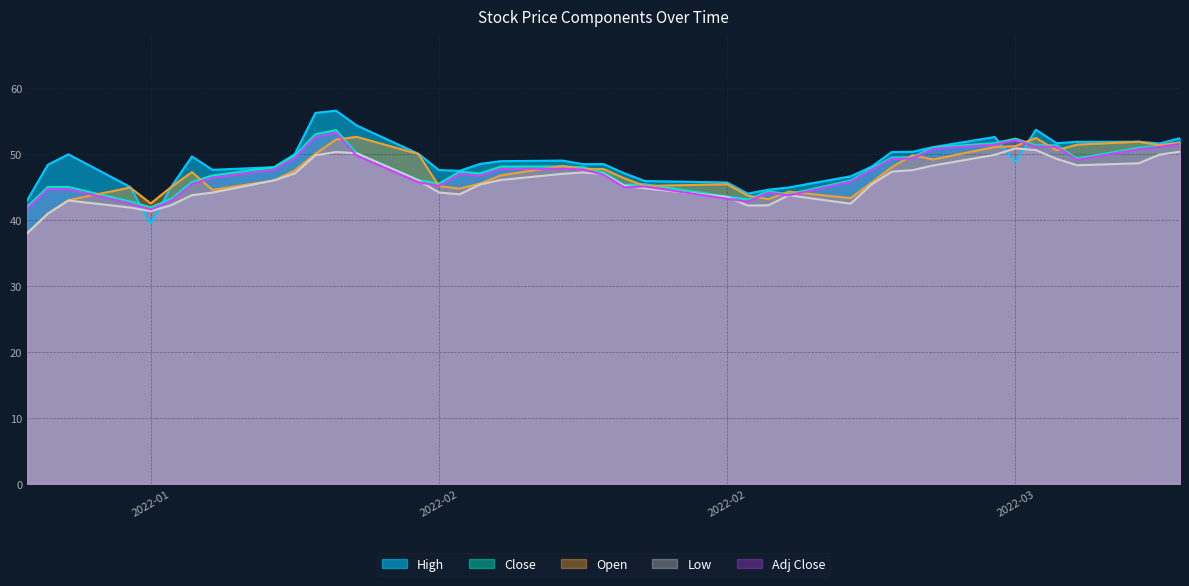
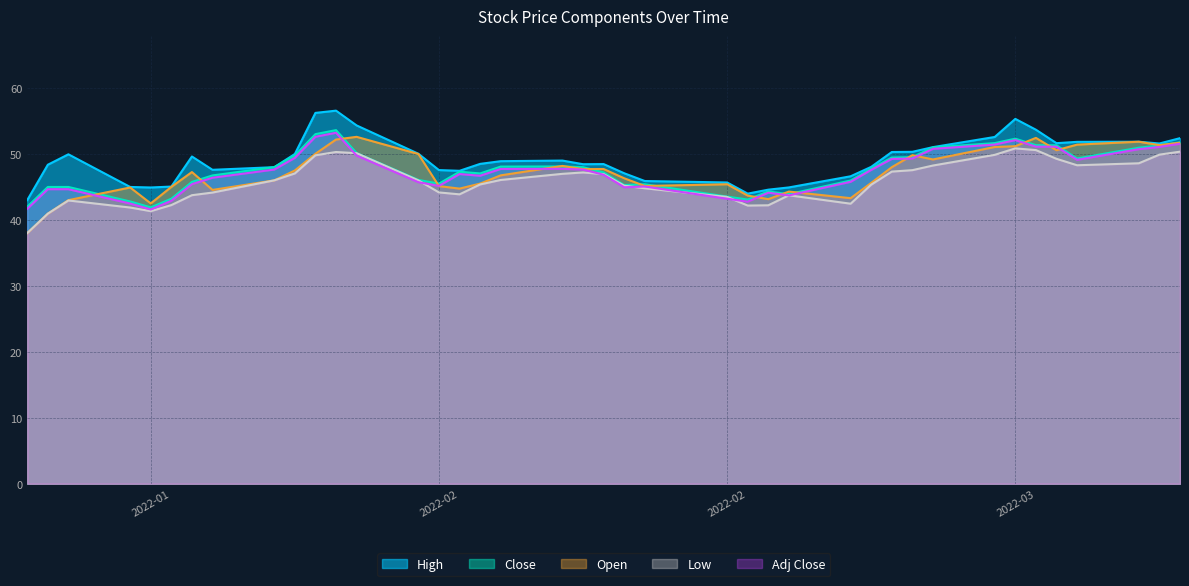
High, 2022-01: 39 -> 45
High, 2022-03: 49 -> 55
